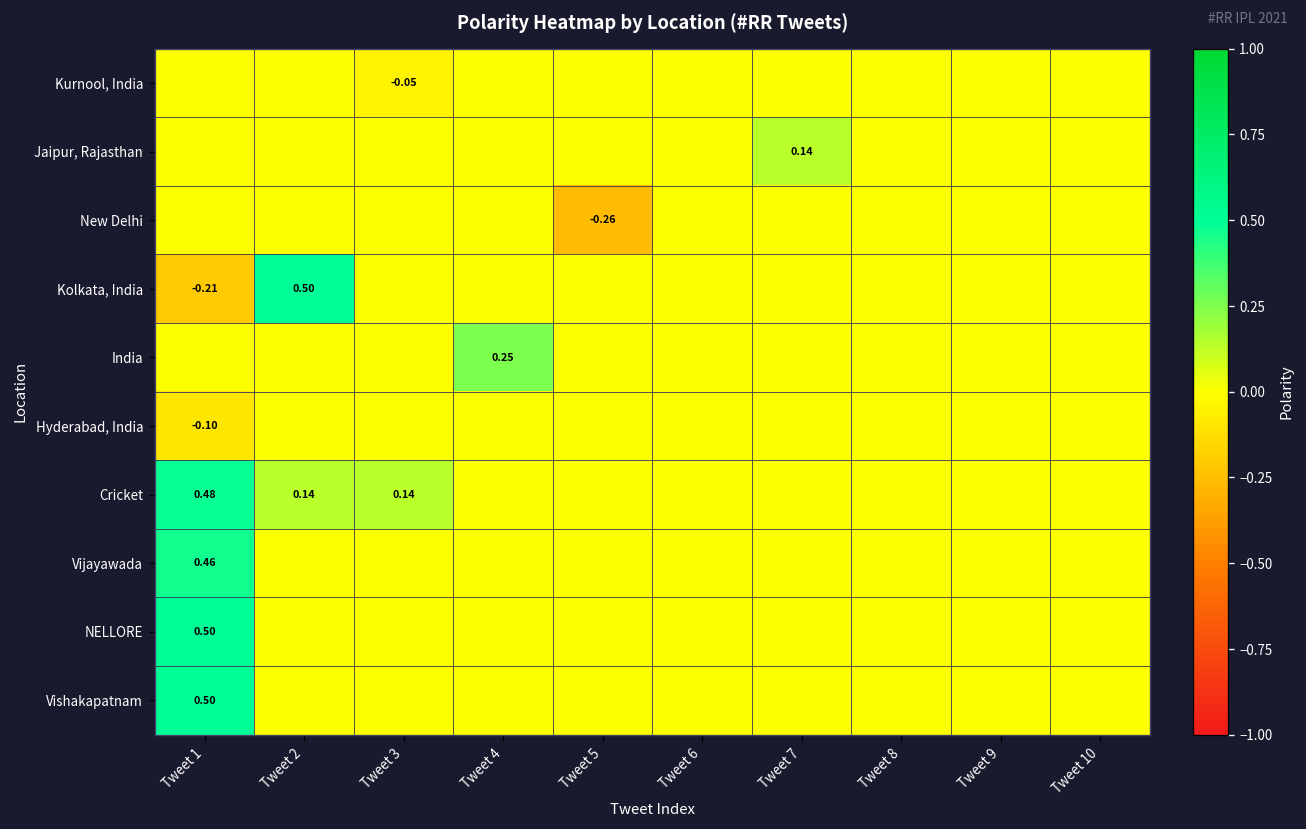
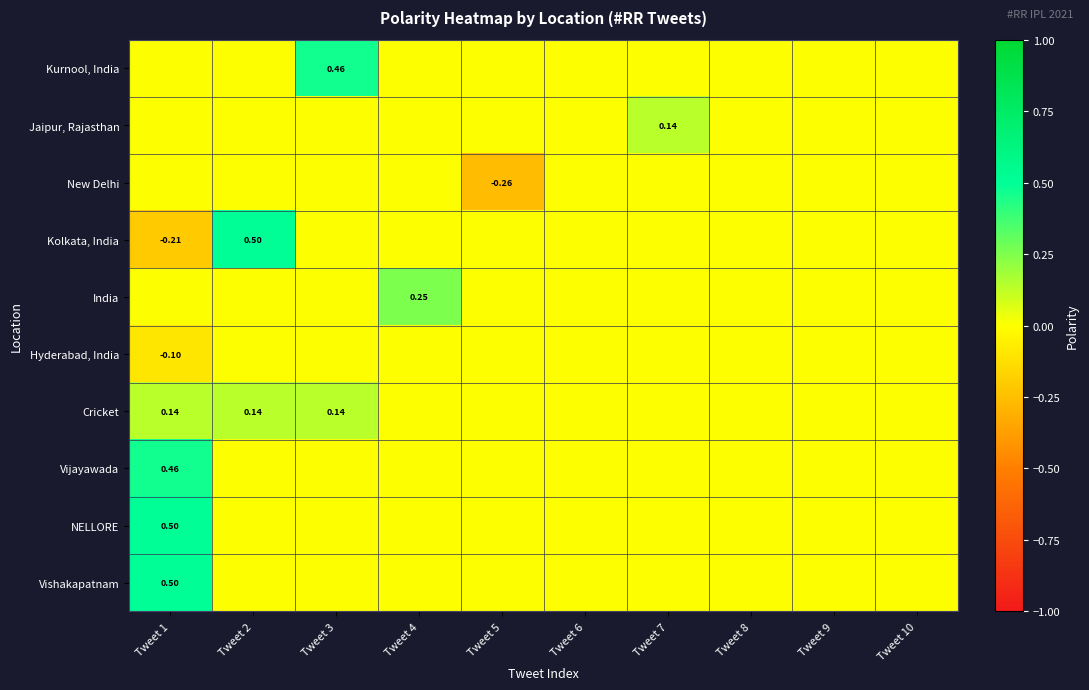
Kurnool, India, Tweet 3: -0.05 -> 0.46
Cricket, Tweet 1: 0.48 -> 0.14
